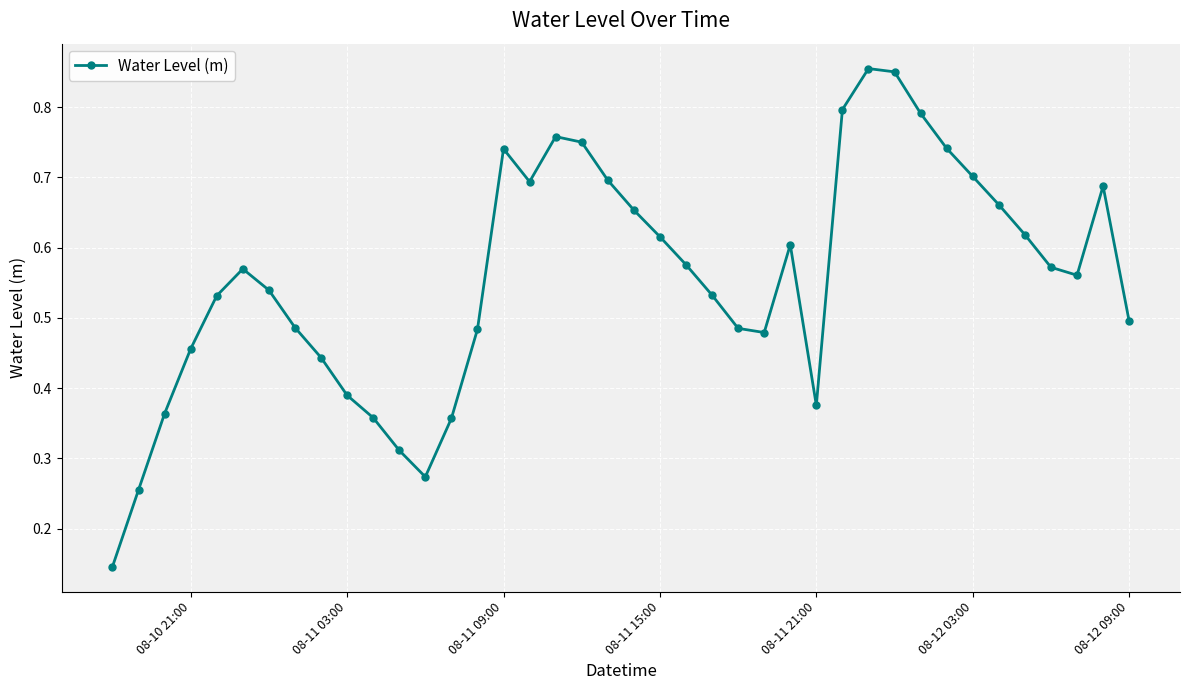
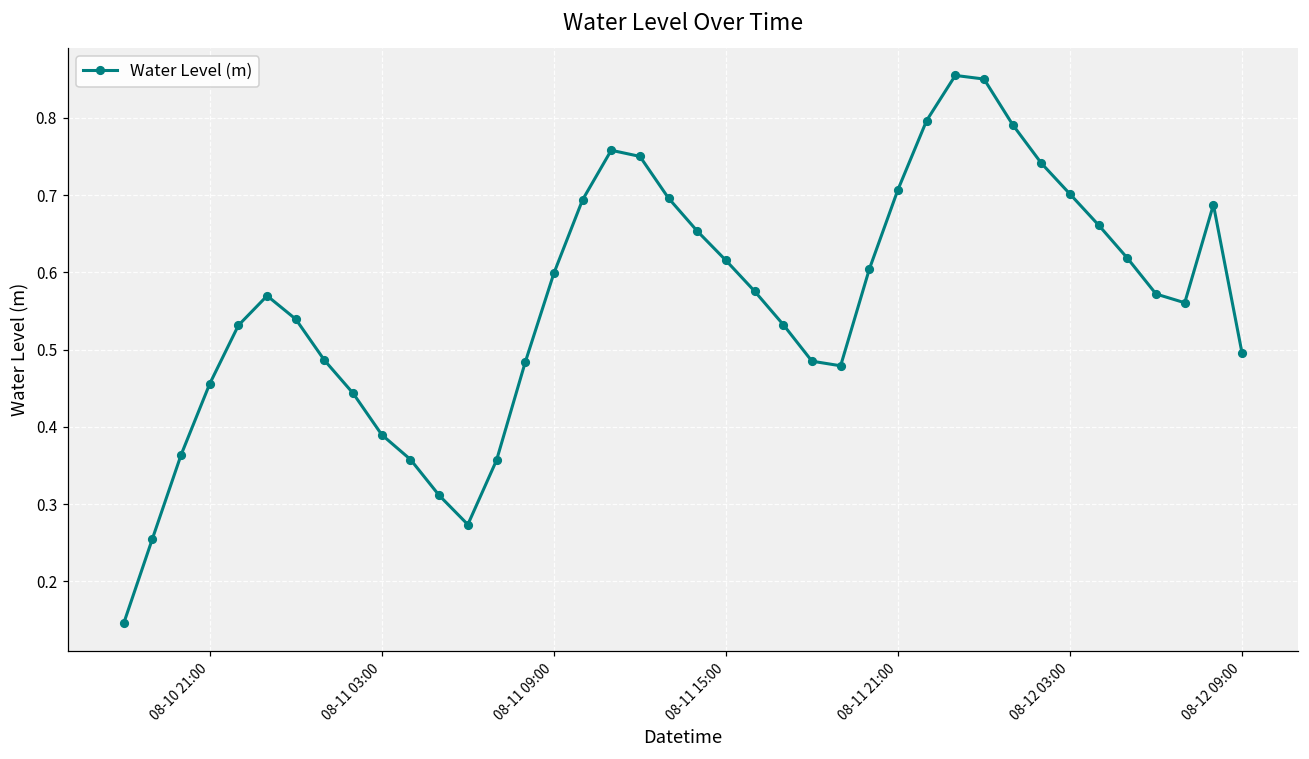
08-11 09:00: 0.74 -> 0.60
08-11 21:00: 0.38 -> 0.71
